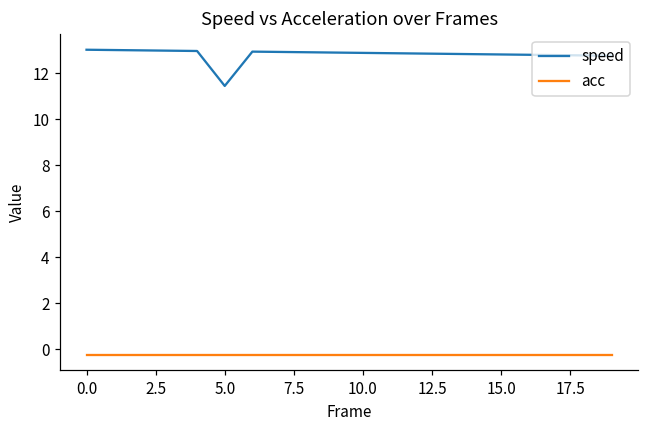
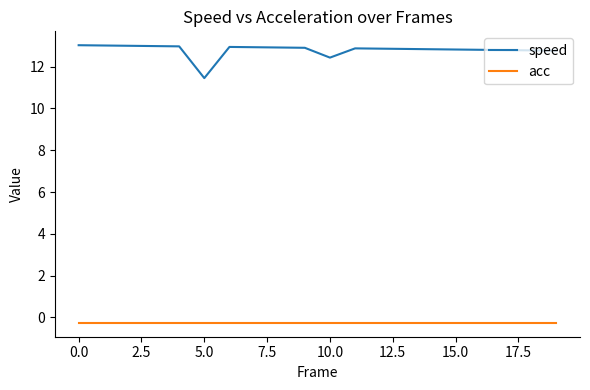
speed, 10.0: 12.9 -> 12.4
